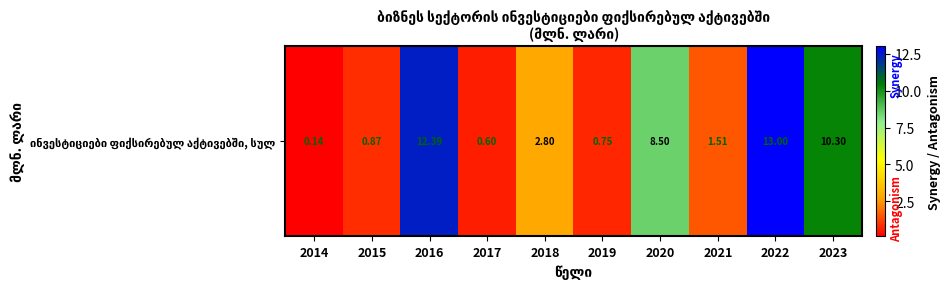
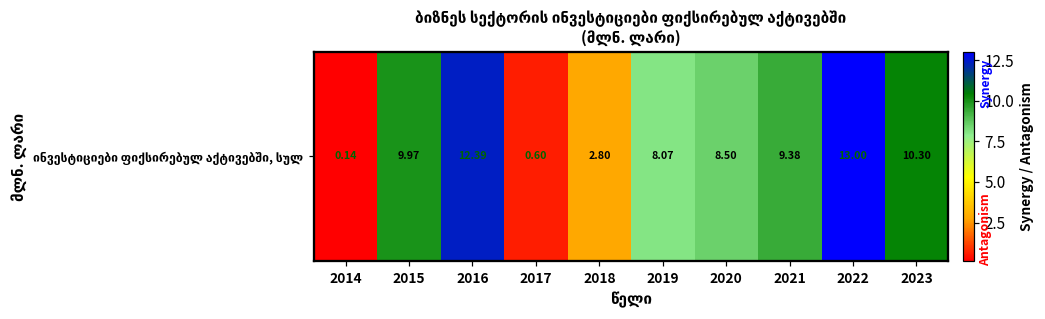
ინვესტიციები ფიქსირებულ აქტივებში, სულ, 2015: 0.87 -> 9.97
ინვესტიციები ფიქსირებულ აქტივებში, სულ, 2019: 0.75 -> 8.07
ინვესტიციები ფიქსირებულ აქტივებში, სულ, 2021: 1.51 -> 9.38
